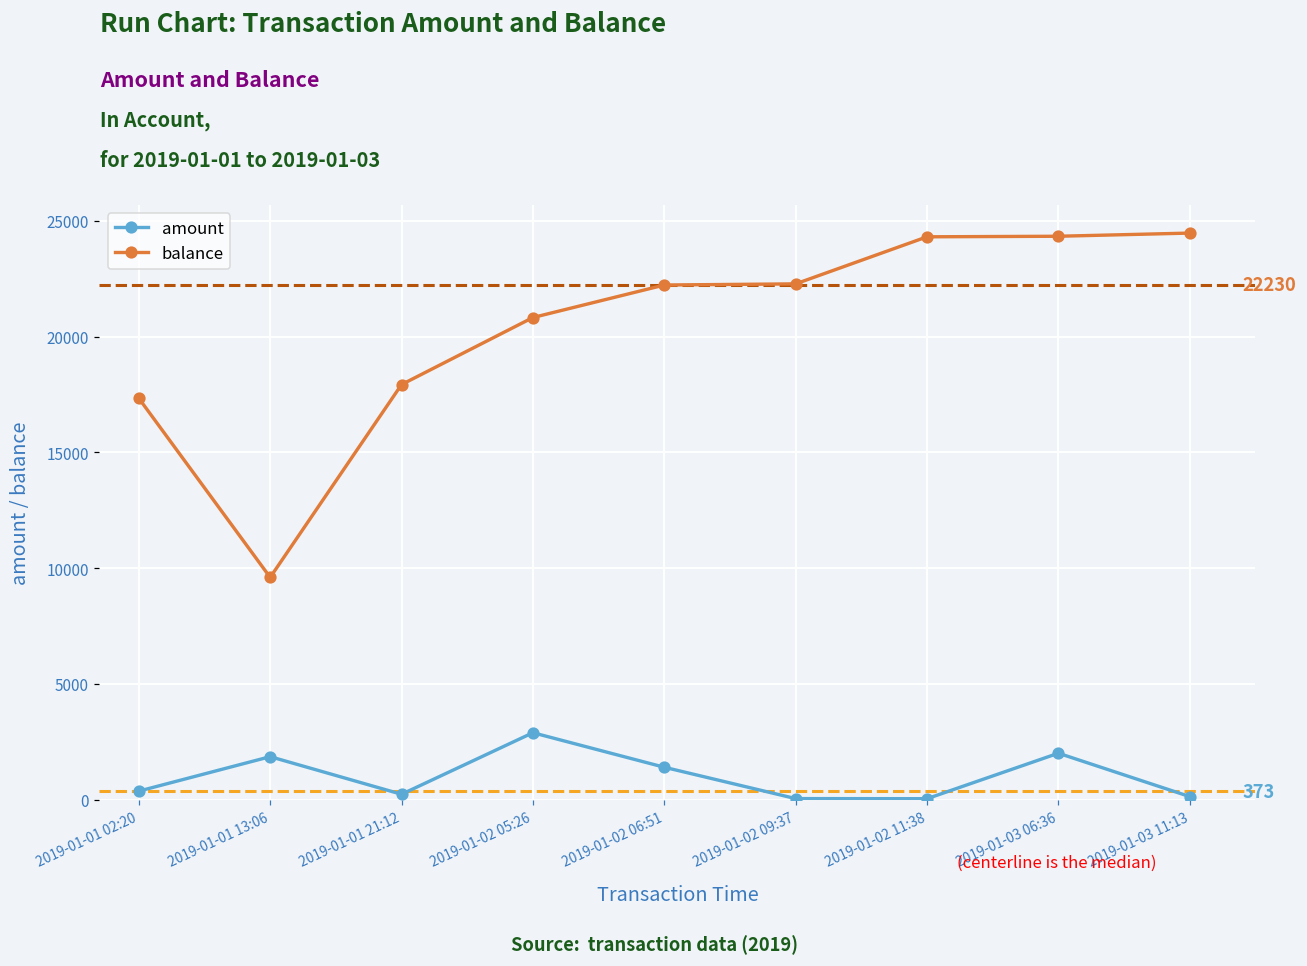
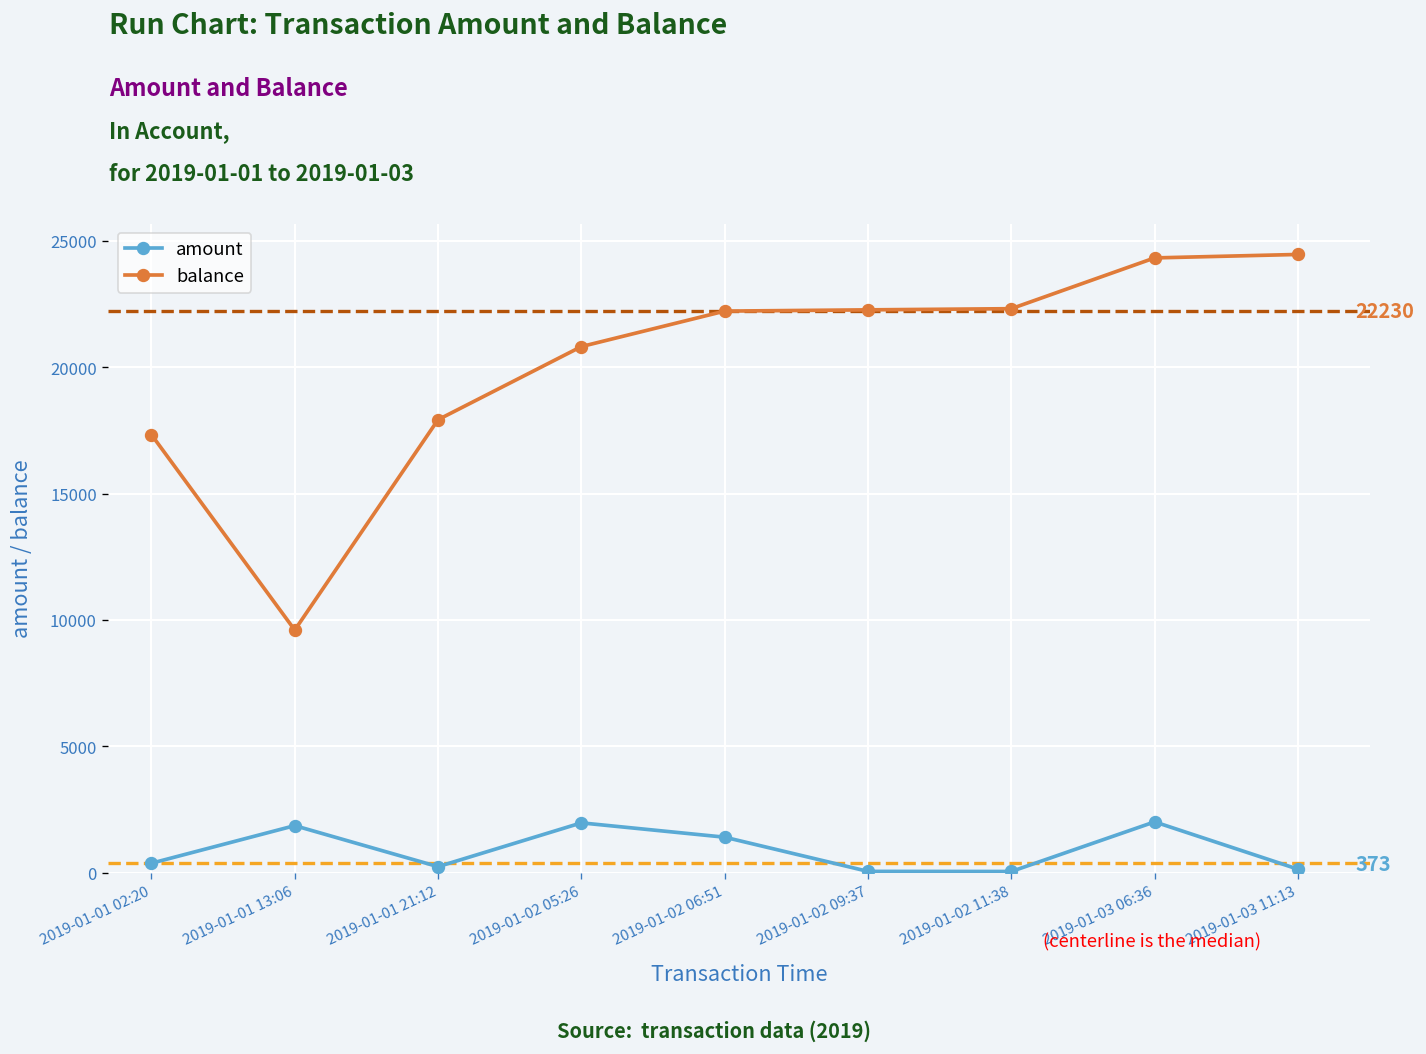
amount, 2019-01-02 05:26: 2900 -> 2000
balance, 2019-01-02 11:38: 24300 -> 22300
